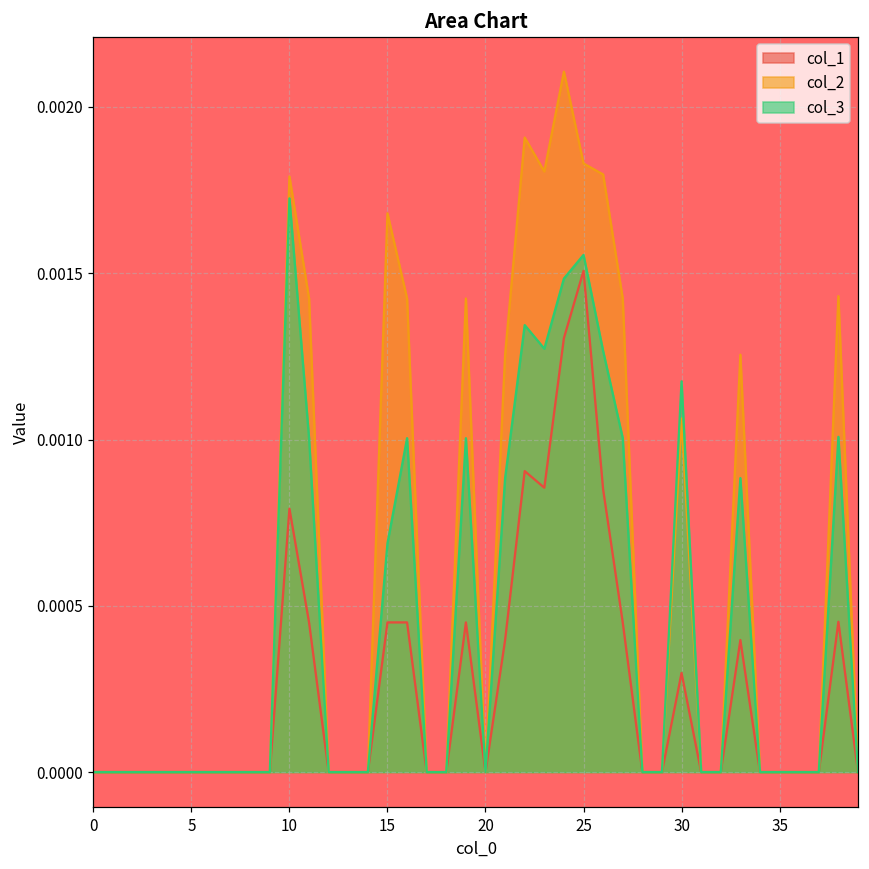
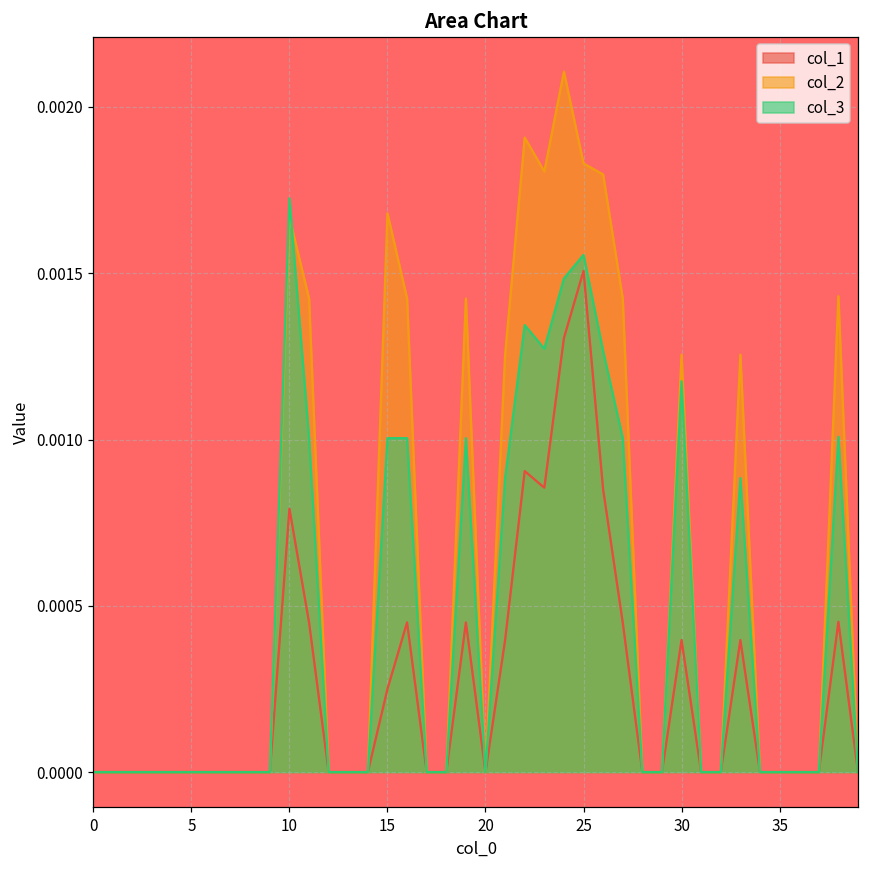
col_2, 10: 0.00179 -> 0.00167
col_1, 15: 0.00045 -> 0.00025
col_3, 15: 0.00069 -> 0.00100
col_1, 30: 0.00030 -> 0.00040
col_2, 30: 0.00106 -> 0.00126
